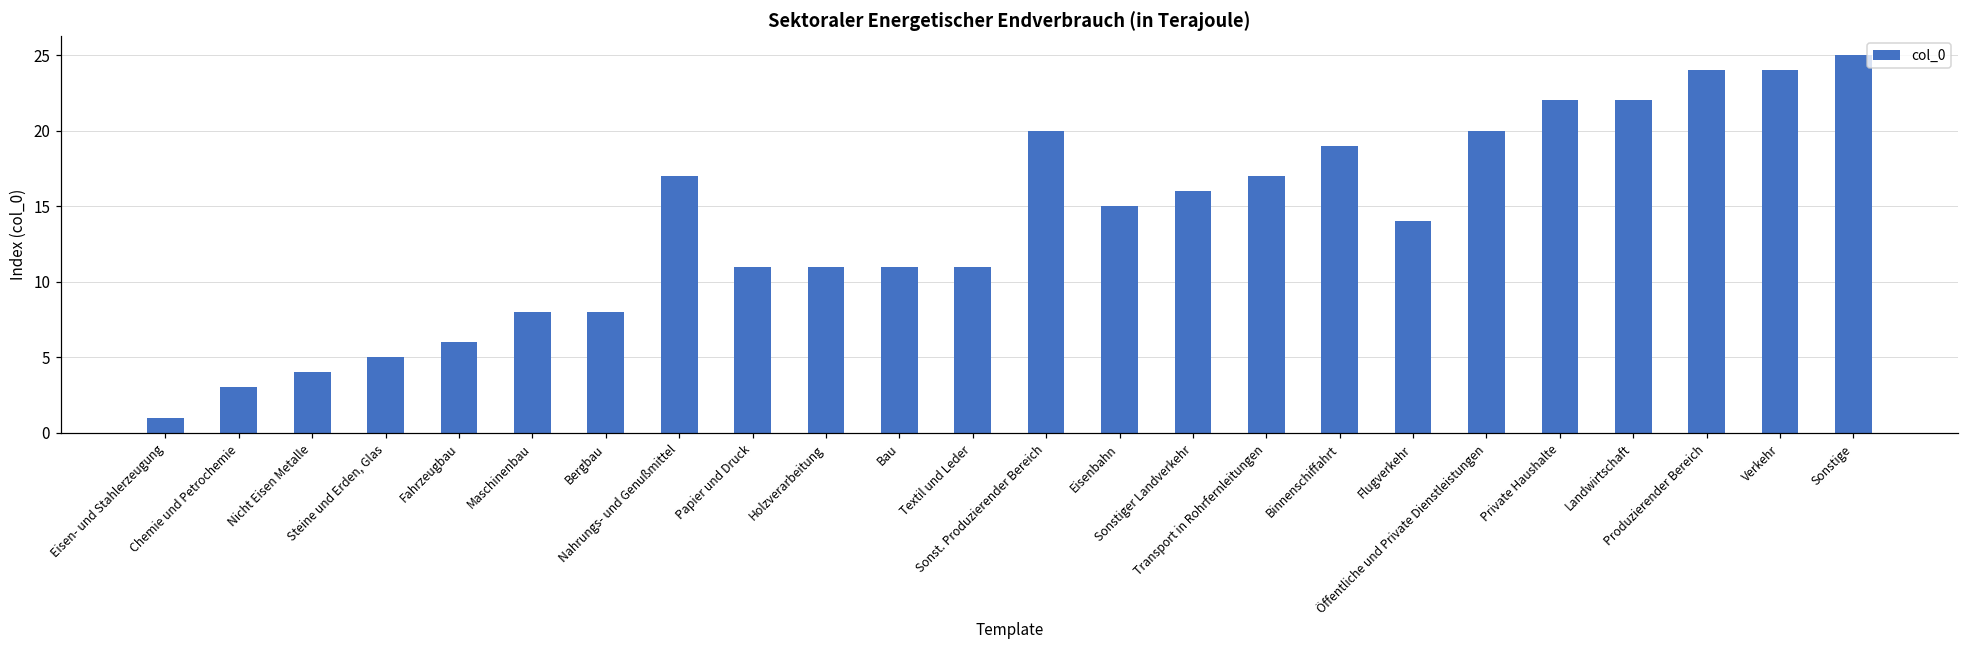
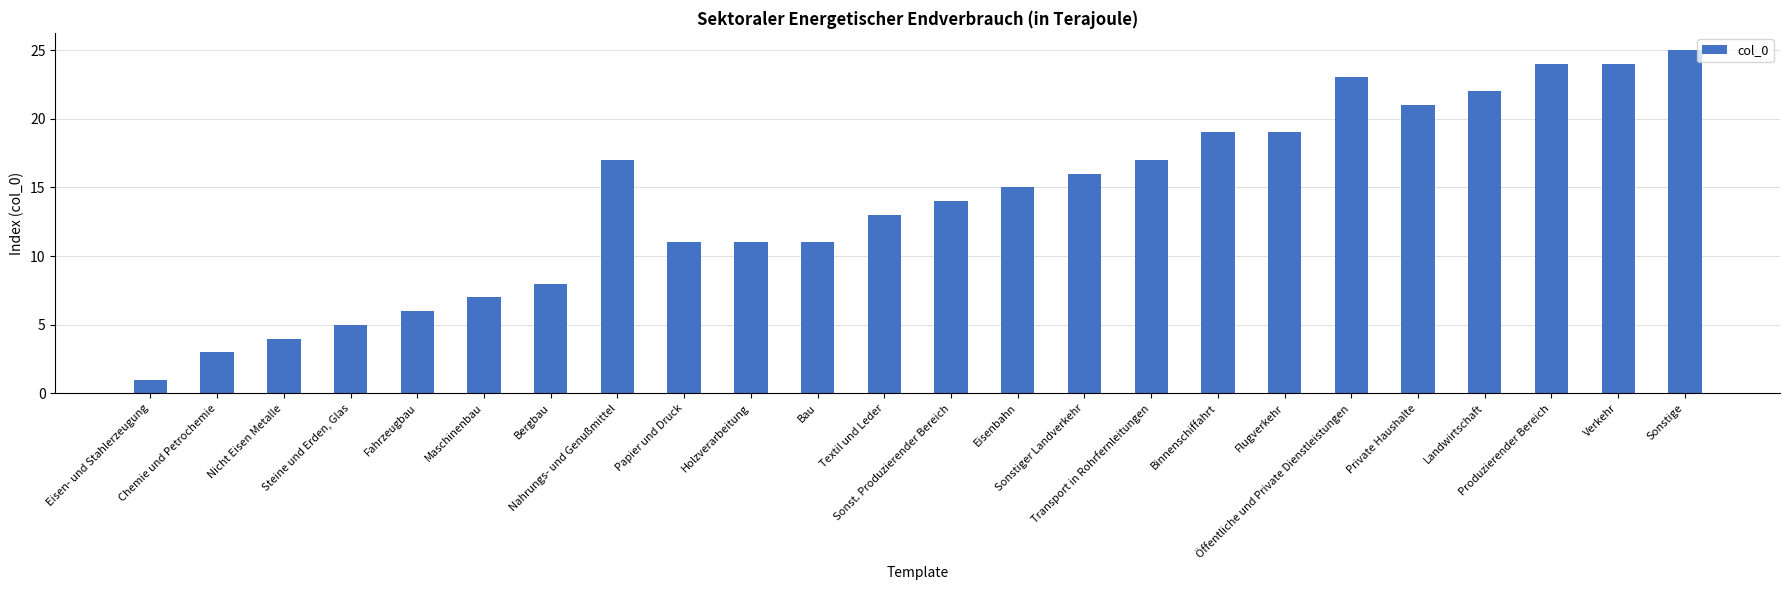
Maschinenbau: 8 -> 7
Textil und Leder: 11 -> 13
Sonst. Produzierender Bereich: 20 -> 14
Flugverkehr: 14 -> 19
Öffentliche und Private Dienstleistungen: 20 -> 23
Private Haushalte: 22 -> 21
